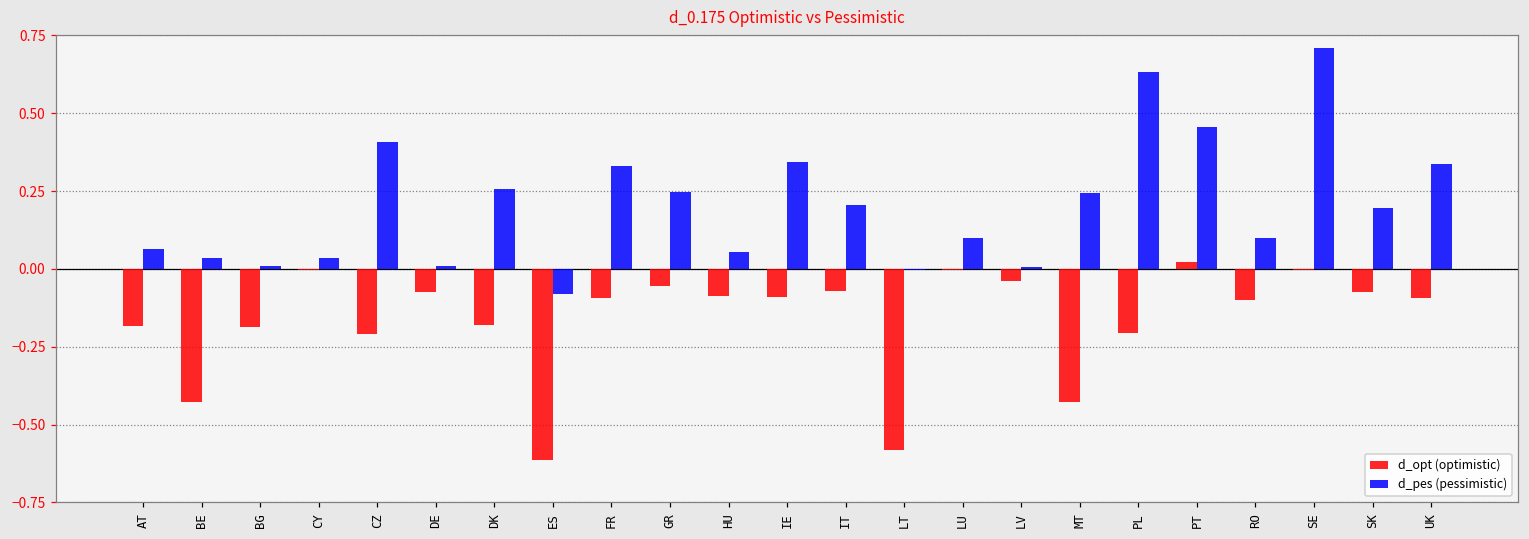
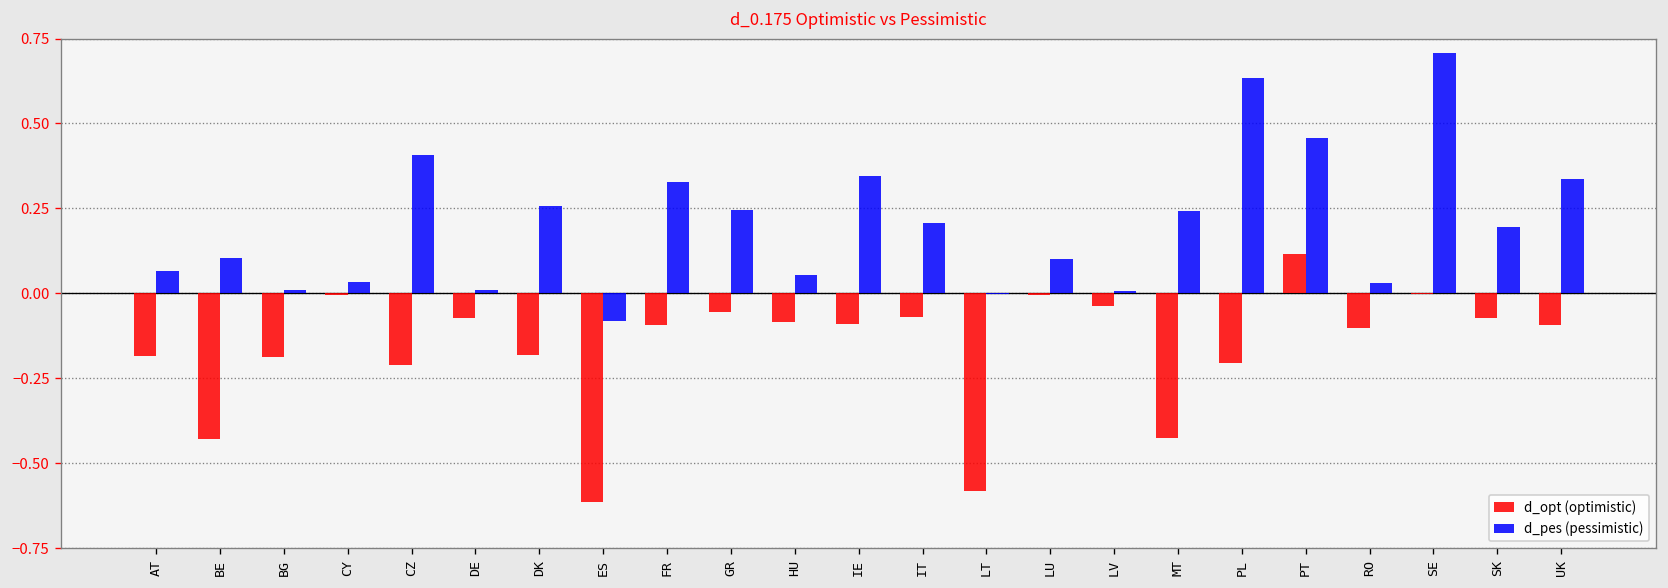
d_pes (pessimistic), BE: 0.04 -> 0.10
d_opt (optimistic), PT: 0.02 -> 0.12
d_pes (pessimistic), RO: 0.10 -> 0.03
